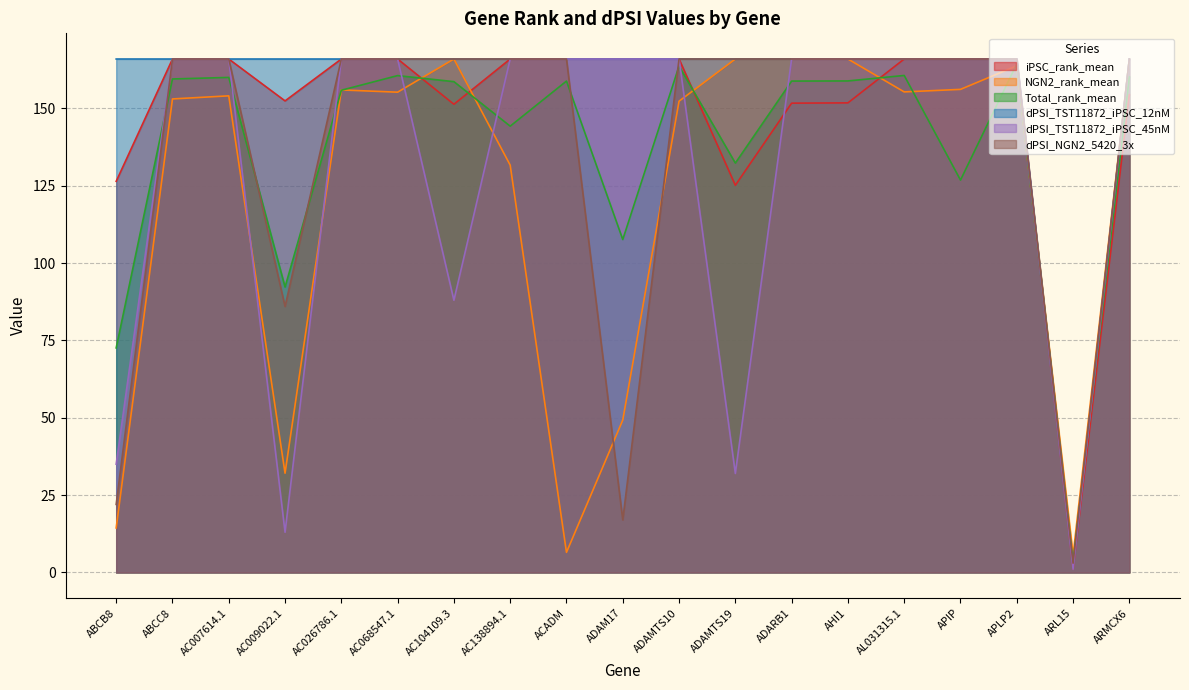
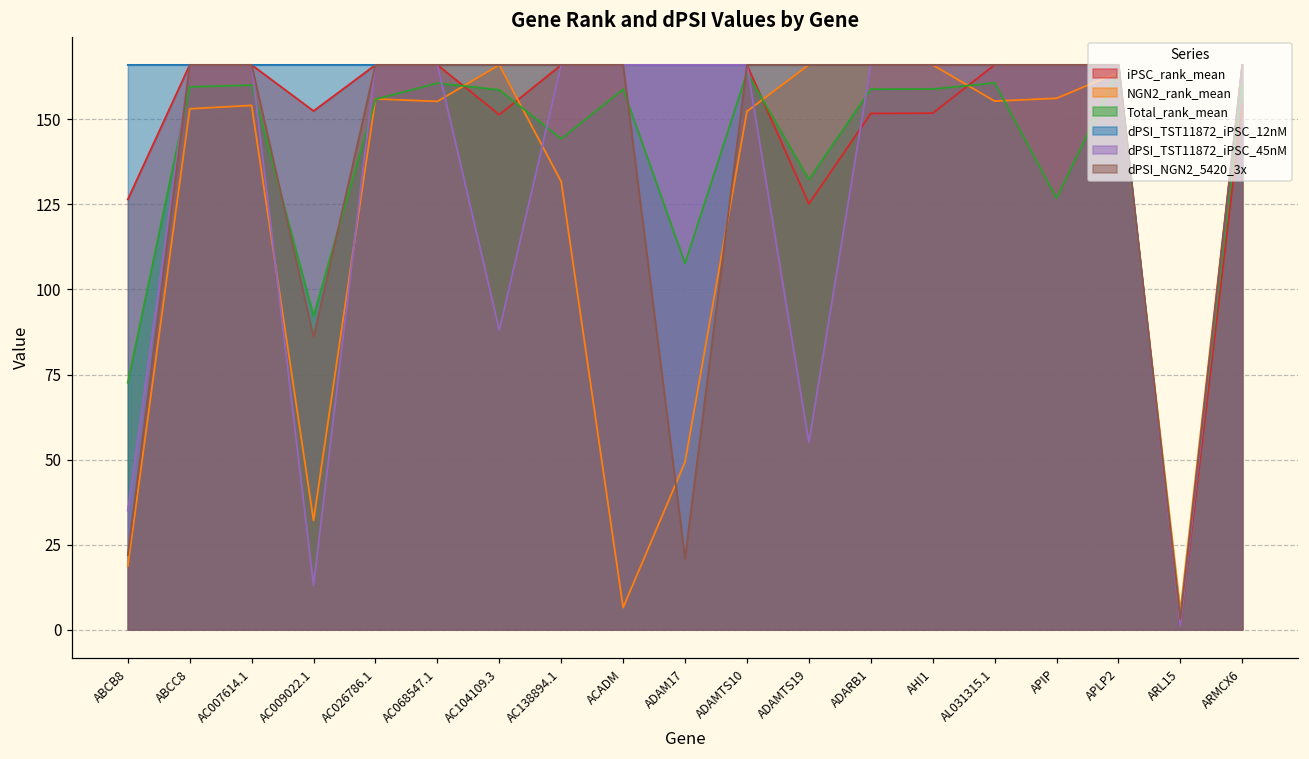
NGN2_rank_mean, ABCB8: 14 -> 19
dPSI_NGN2_5420_3x, ADAM17: 17 -> 21
dPSI_TST11872_iPSC_45nM, ADAMTS19: 32 -> 55
